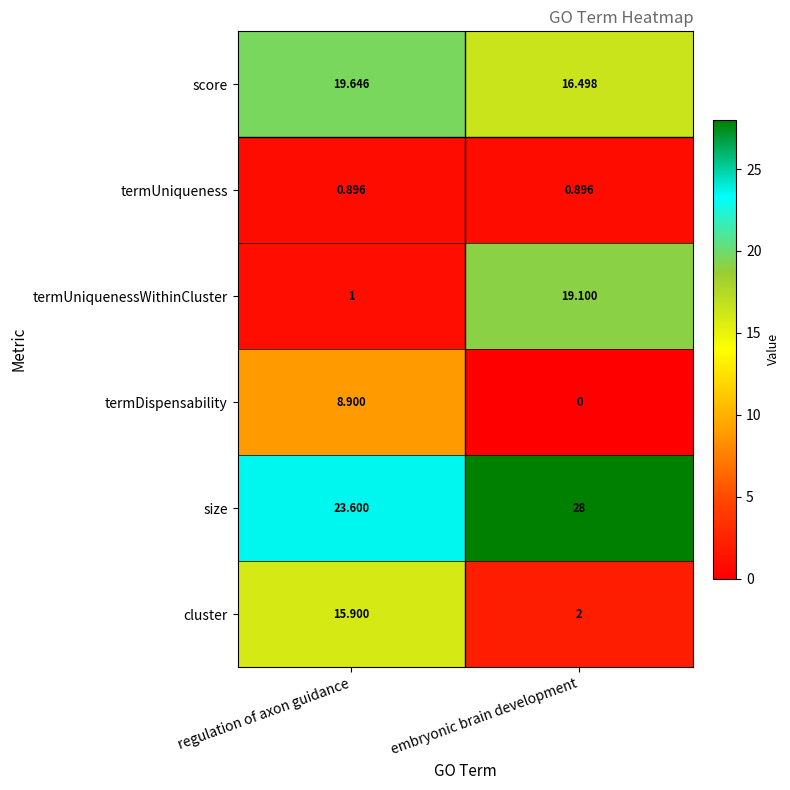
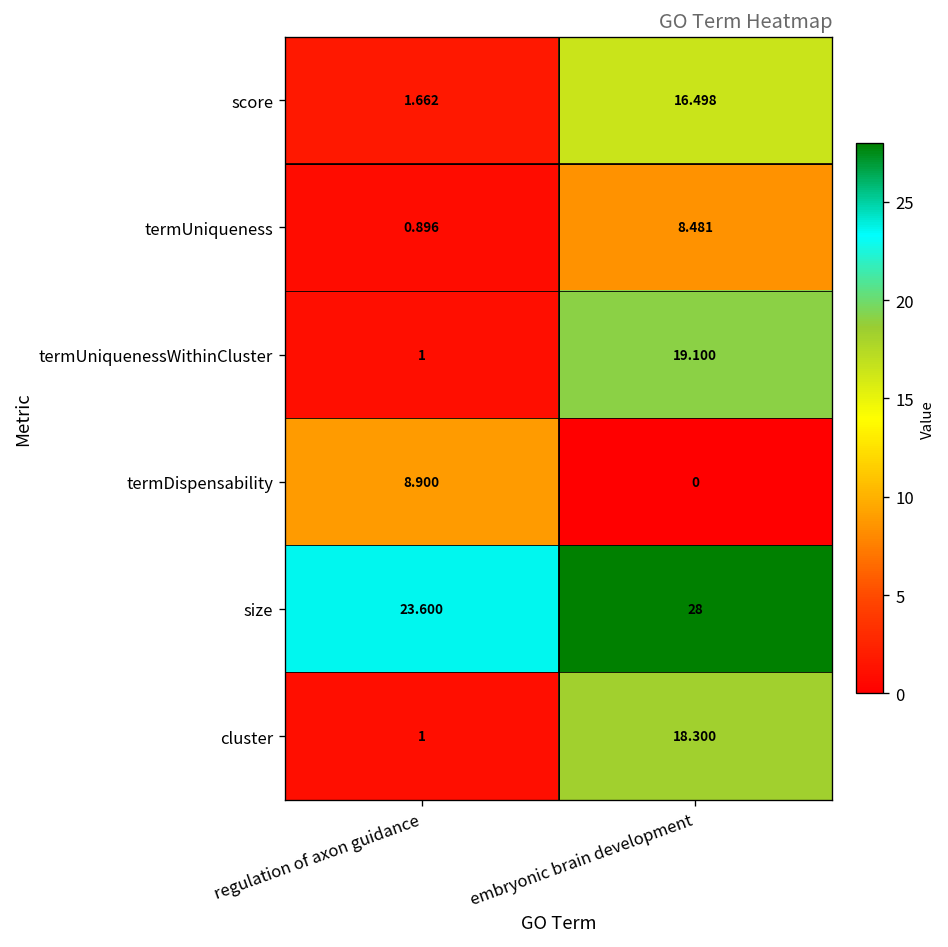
score, regulation of axon guidance: 19.646 -> 1.662
termUniqueness, embryonic brain development: 0.896 -> 8.481
cluster, regulation of axon guidance: 15.900 -> 1
cluster, embryonic brain development: 2 -> 18.300
